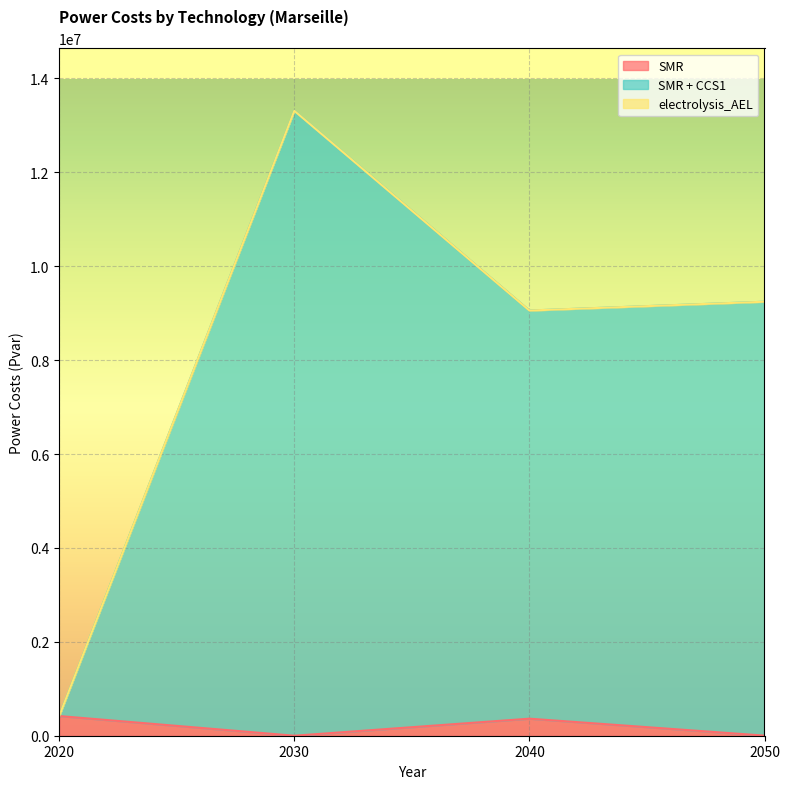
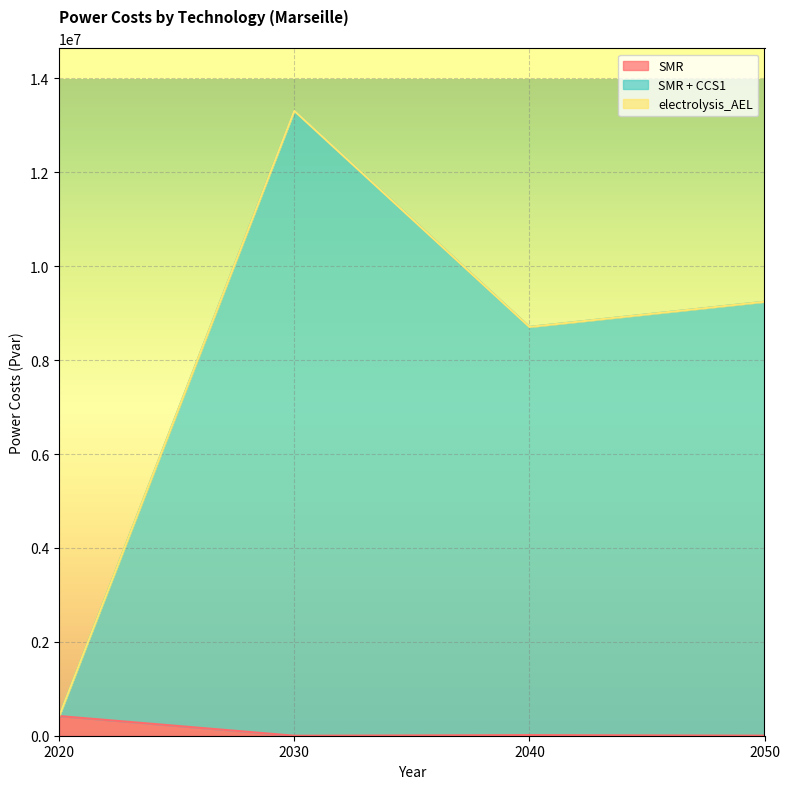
SMR, 2040: 400000 -> 0
